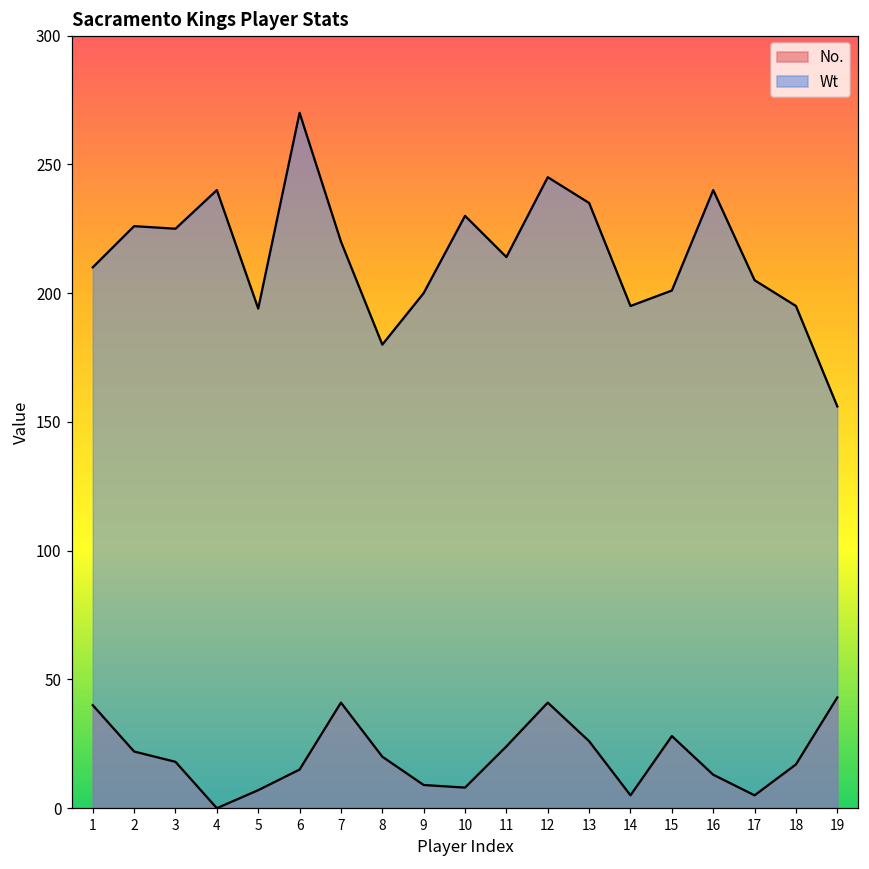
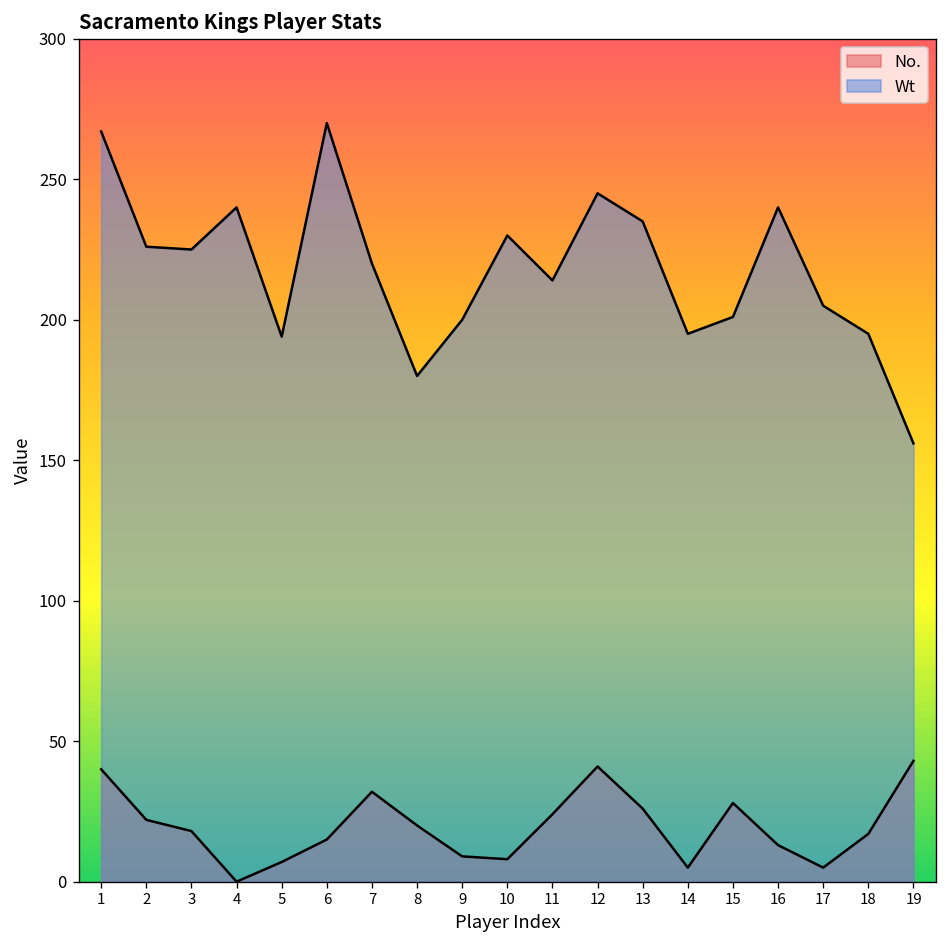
Wt, 1: 210 -> 267
No., 7: 41 -> 32
